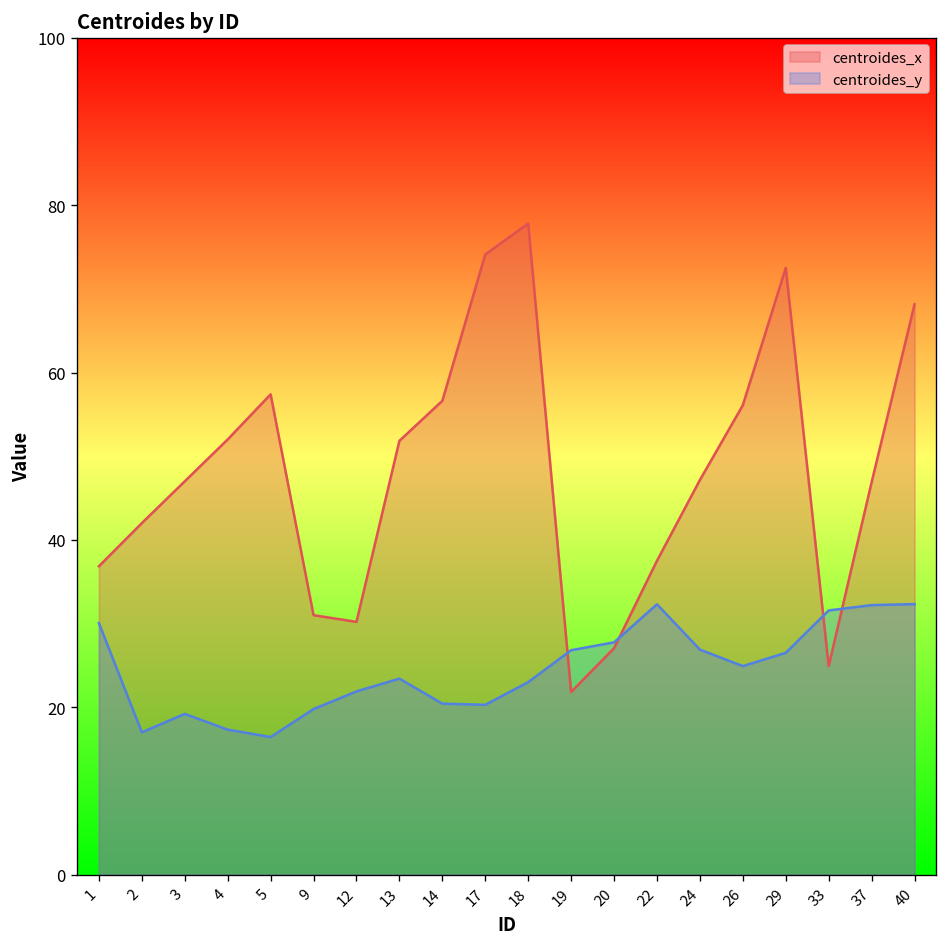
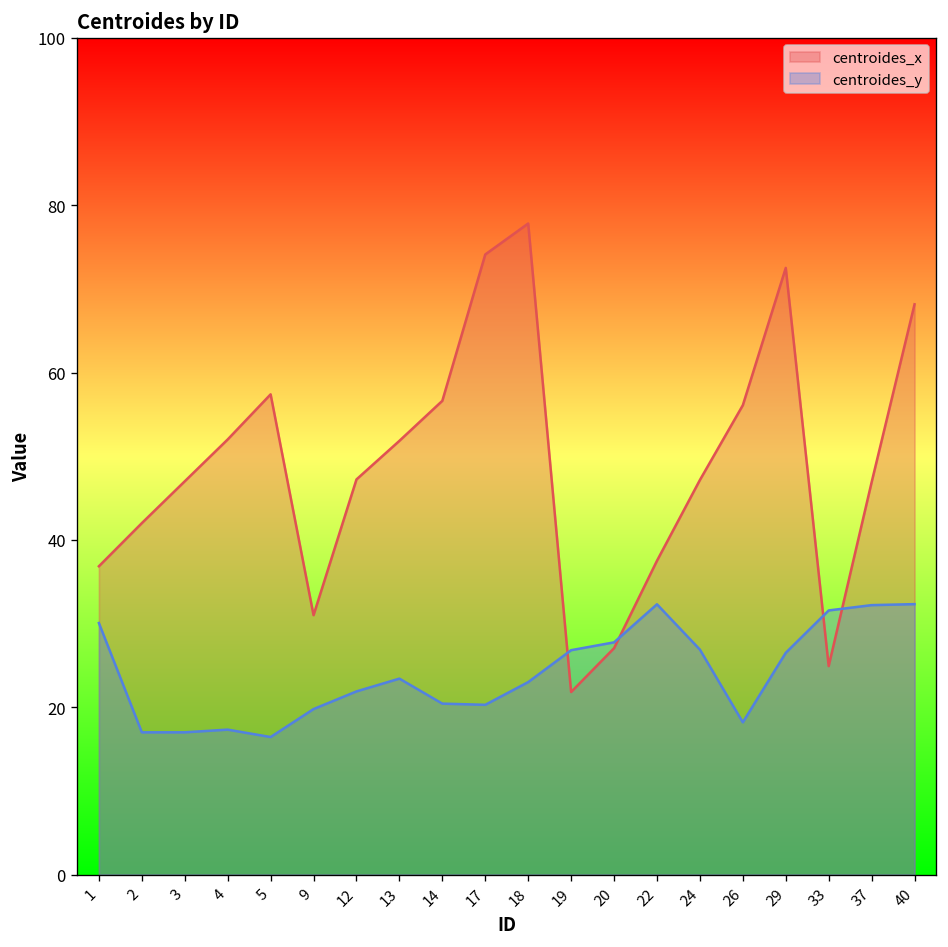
centroides_y, 3: 19 -> 17
centroides_x, 12: 30 -> 47
centroides_y, 26: 25 -> 18
